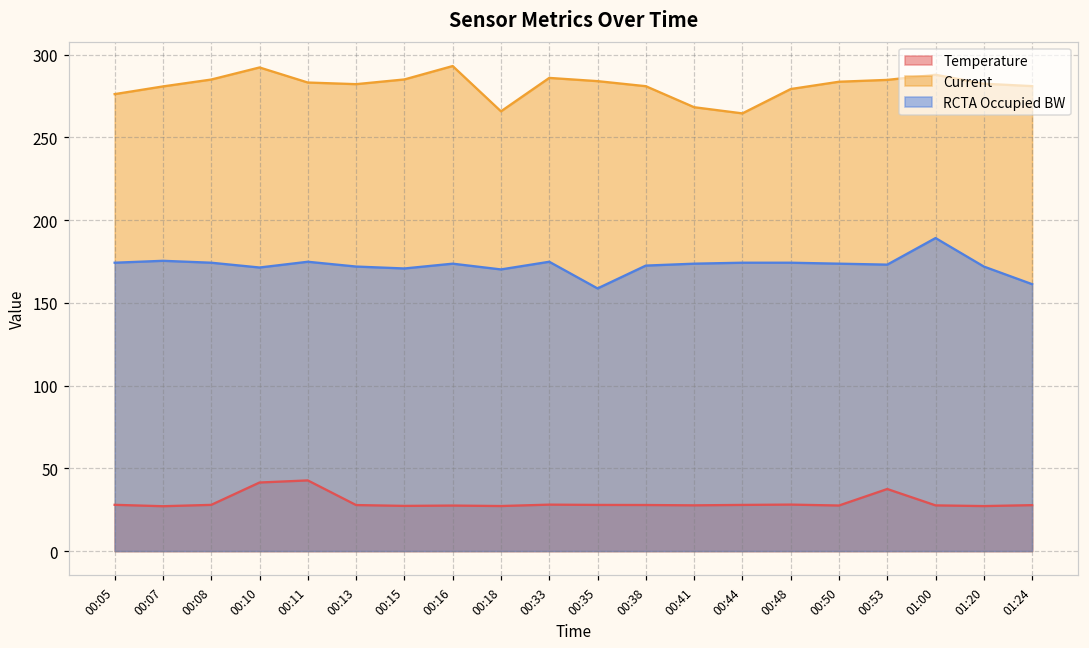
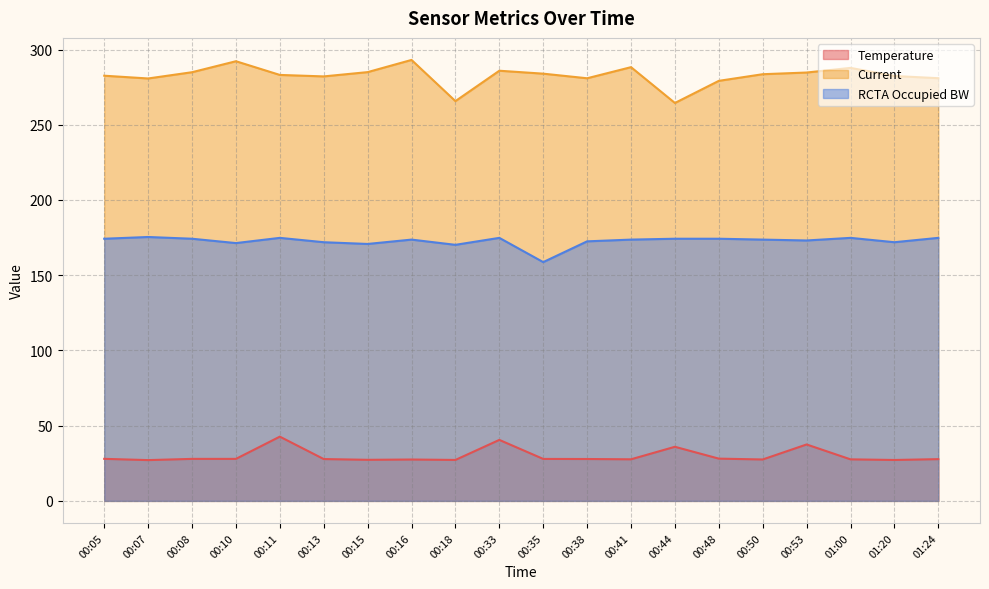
Current, 00:05: 276 -> 283
Temperature, 00:10: 41 -> 28
Temperature, 00:33: 28 -> 41
Current, 00:41: 268 -> 288
Temperature, 00:44: 28 -> 36
RCTA Occupied BW, 01:00: 189 -> 175
RCTA Occupied BW, 01:24: 161 -> 175
